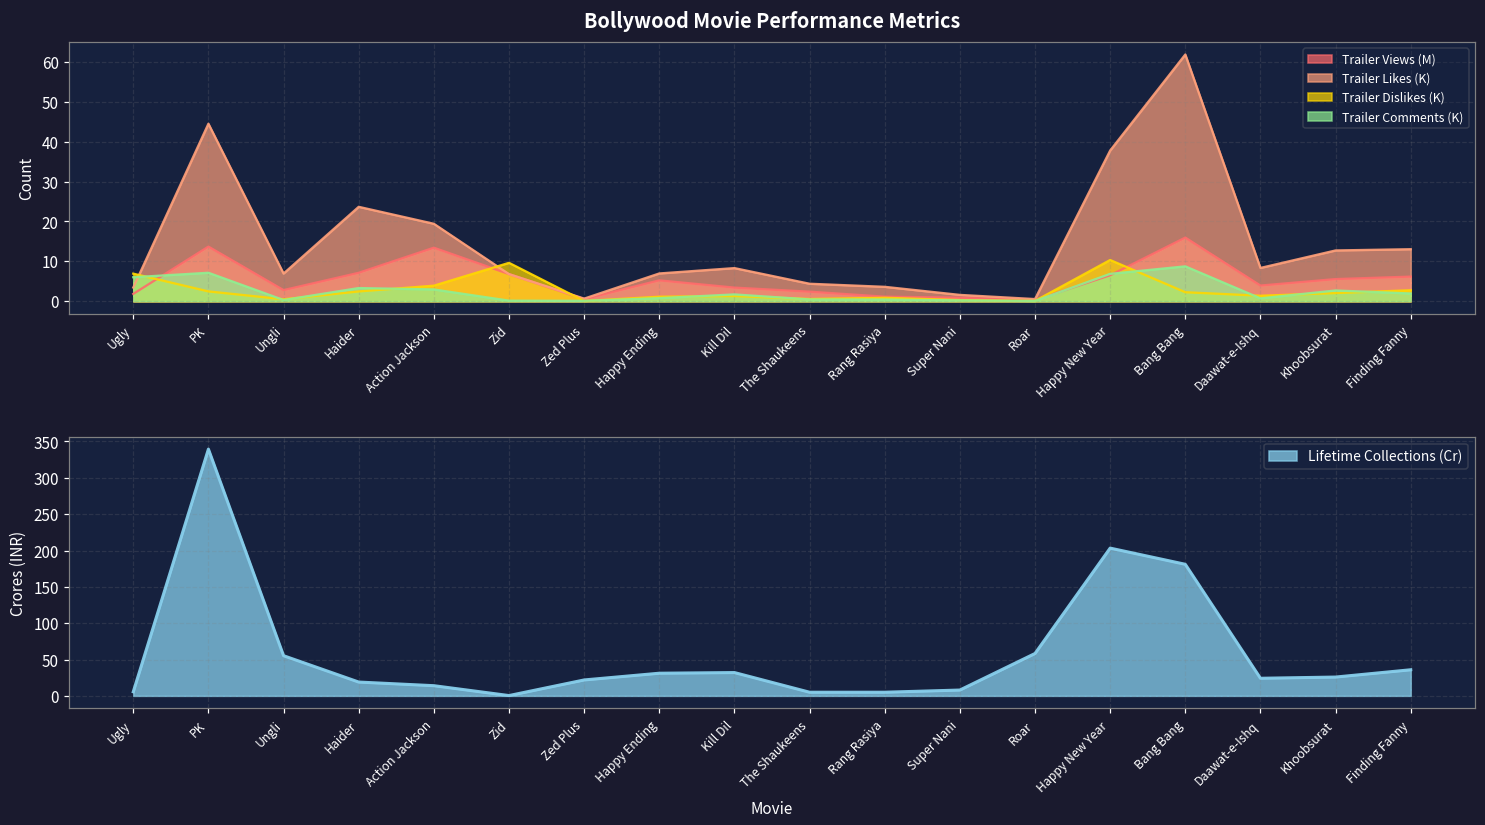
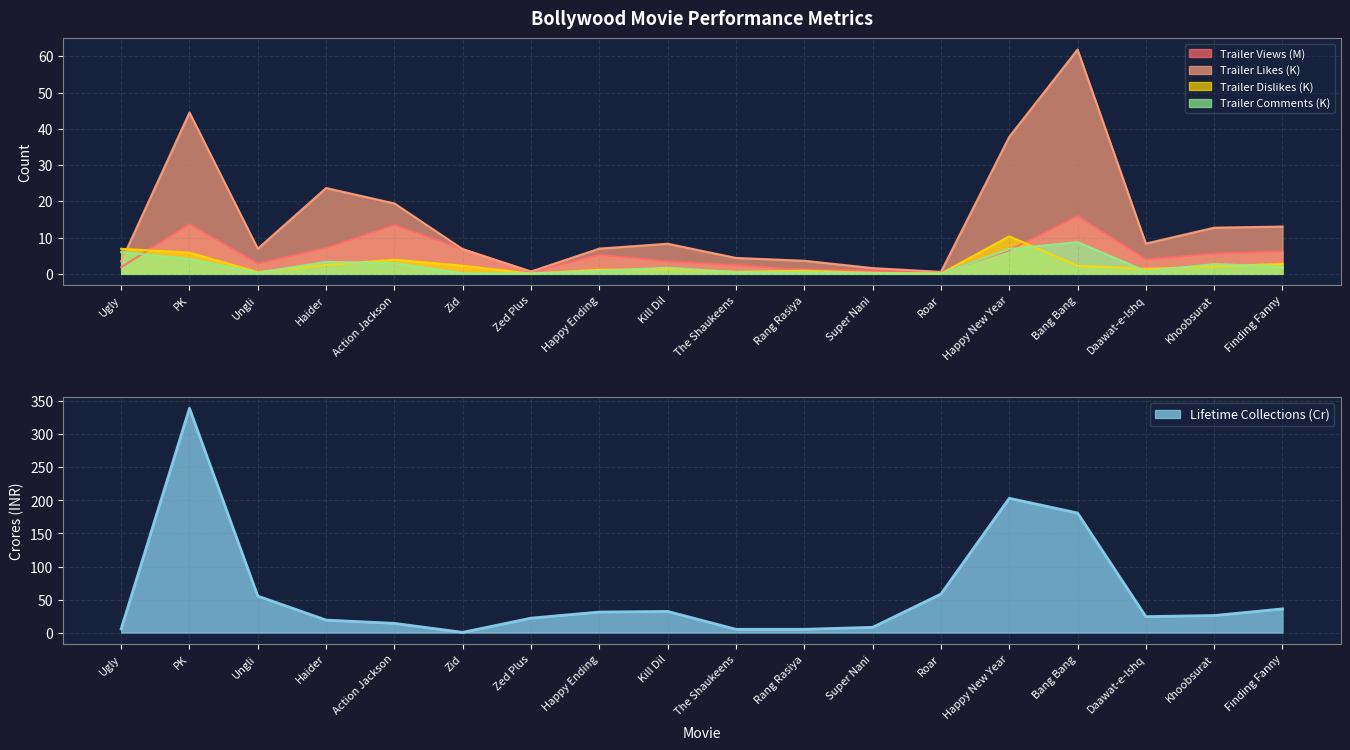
Bollywood Movie Performance Metrics, Trailer Dislikes (K), PK: 2 -> 6
Bollywood Movie Performance Metrics, Trailer Comments (K), PK: 7 -> 4
Bollywood Movie Performance Metrics, Trailer Dislikes (K), Zid: 10 -> 2
